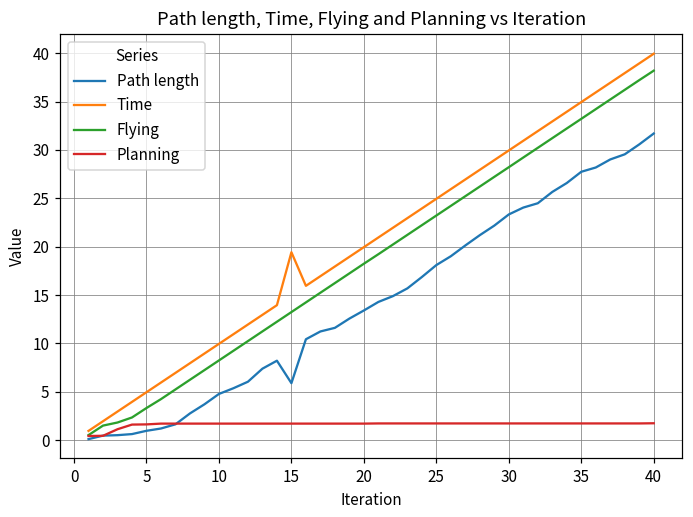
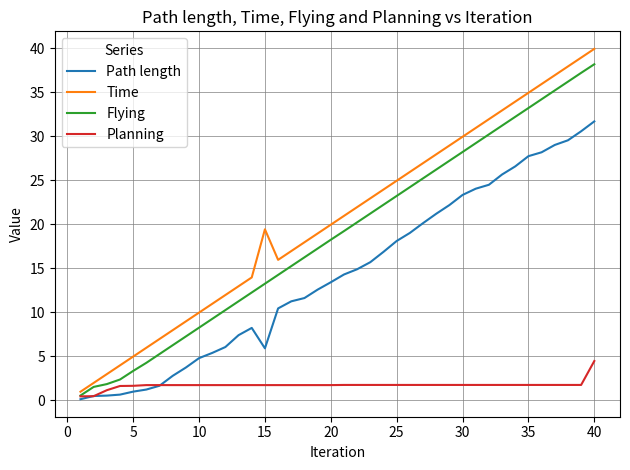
Planning, 40: 2 -> 4
